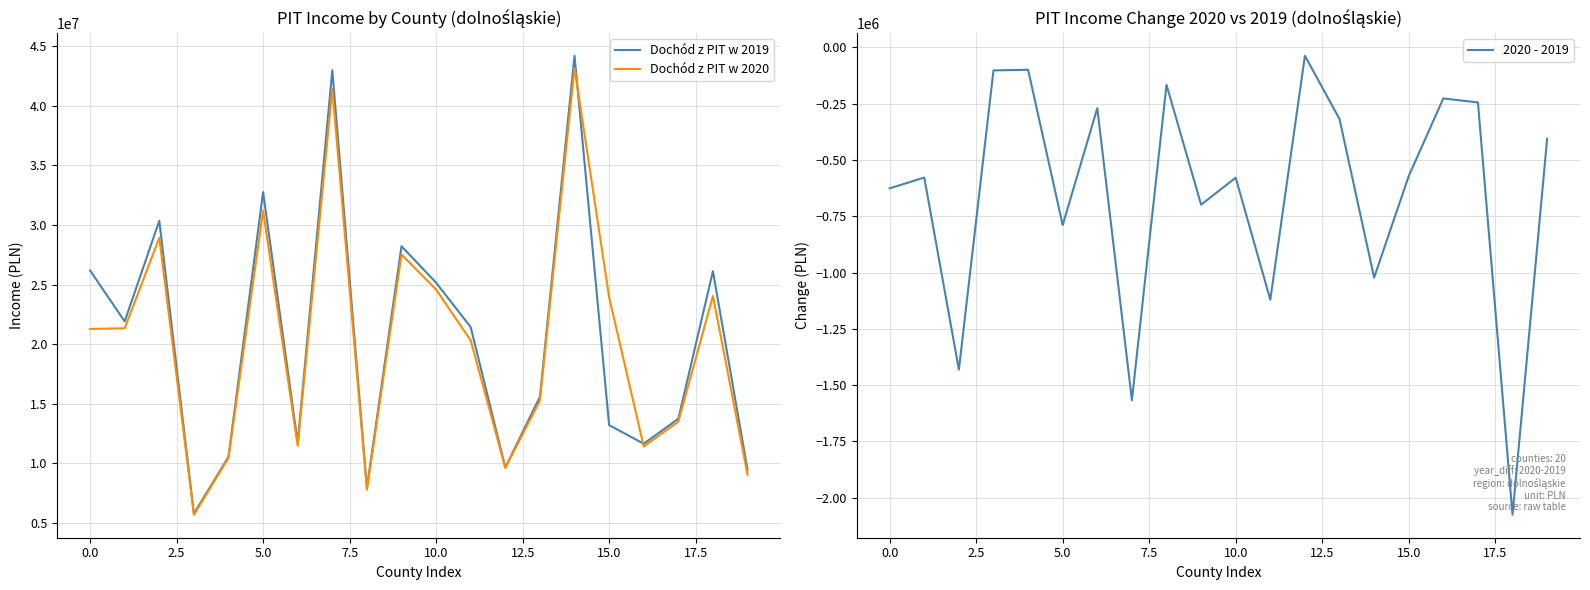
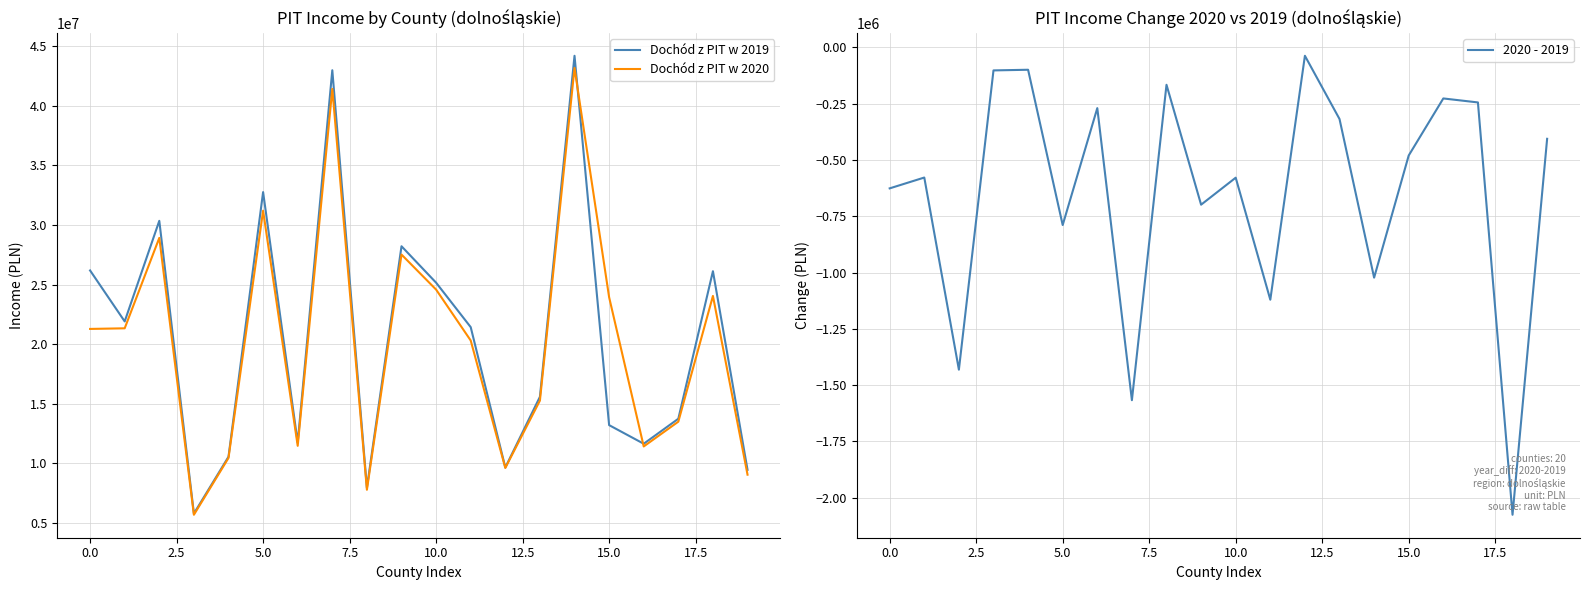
PIT Income Change 2020 vs 2019 (dolnośląskie), 15.0: -570000 -> -480000
